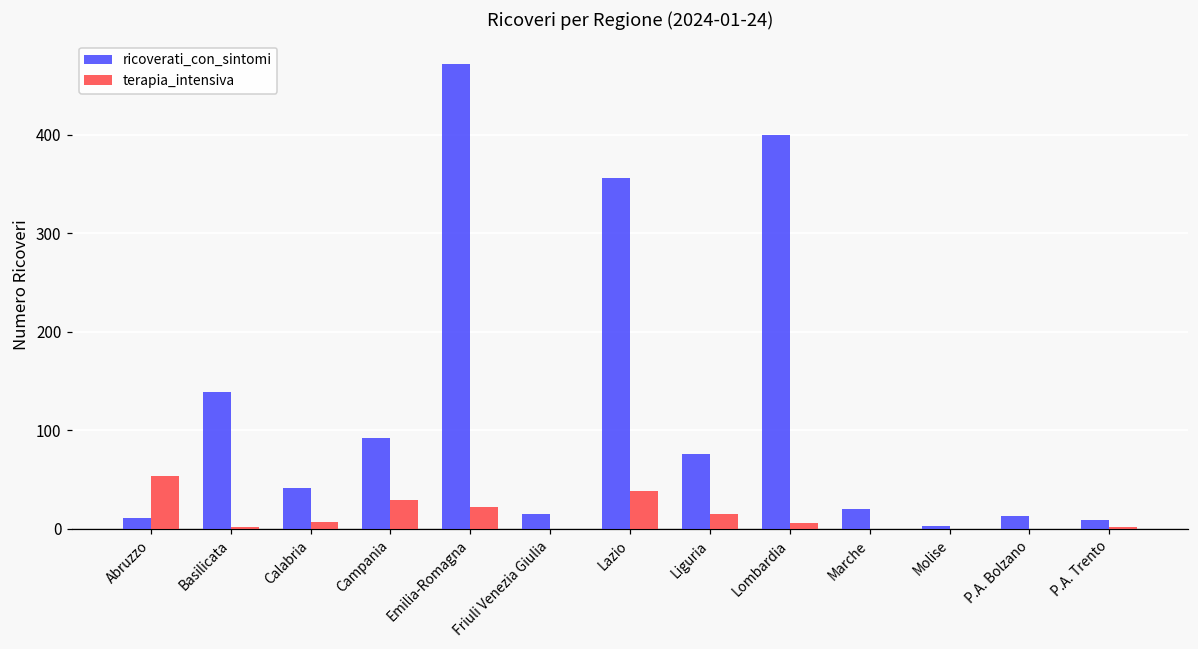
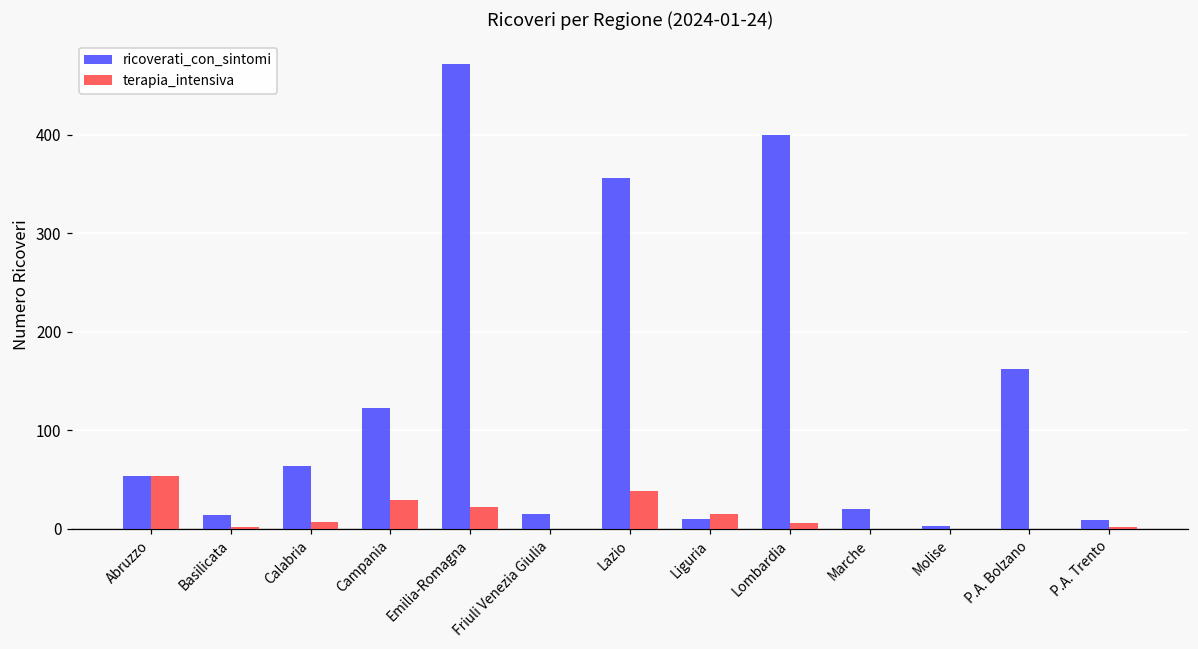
ricoverati_con_sintomi, Abruzzo: 10 -> 50
ricoverati_con_sintomi, Basilicata: 140 -> 10
ricoverati_con_sintomi, Calabria: 40 -> 60
ricoverati_con_sintomi, Campania: 90 -> 120
ricoverati_con_sintomi, Liguria: 80 -> 10
ricoverati_con_sintomi, P.A. Bolzano: 10 -> 160
